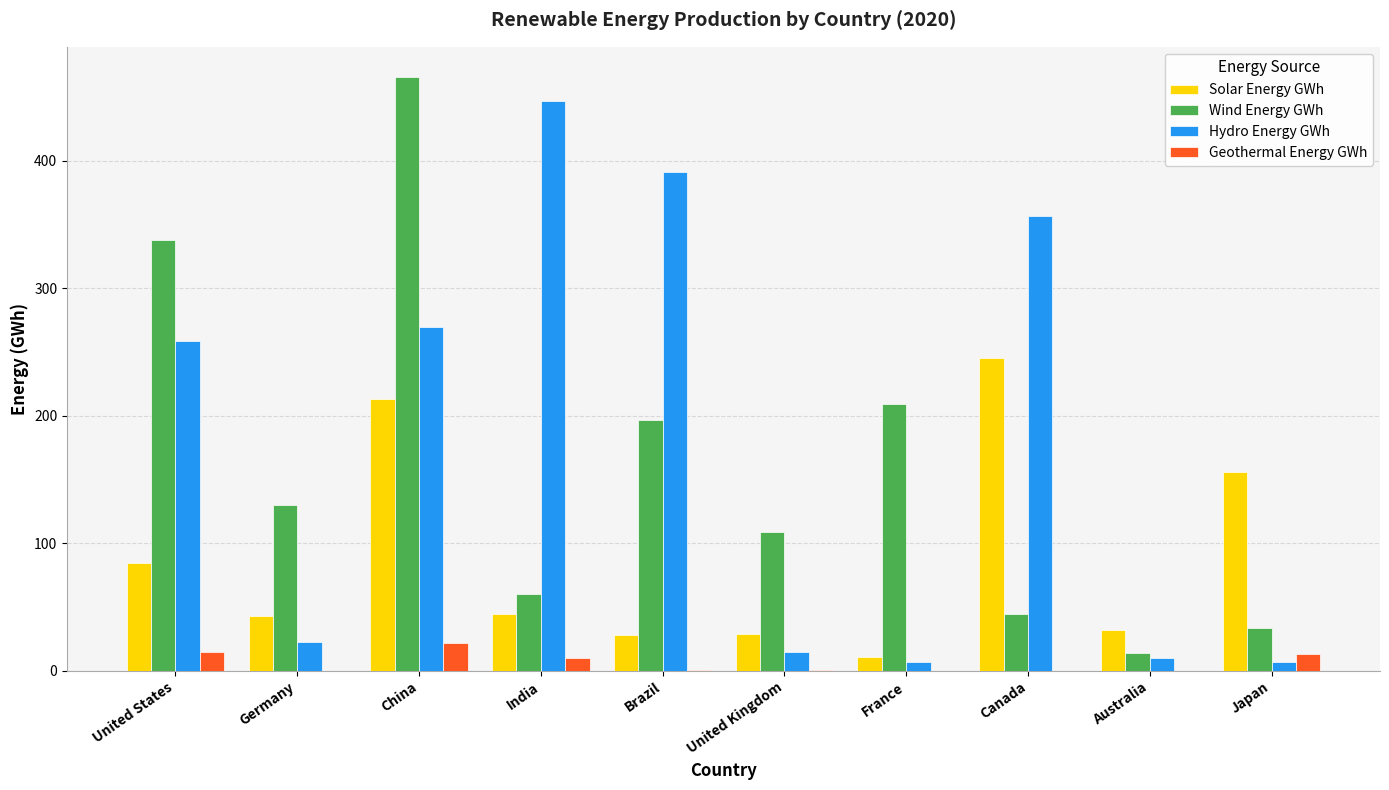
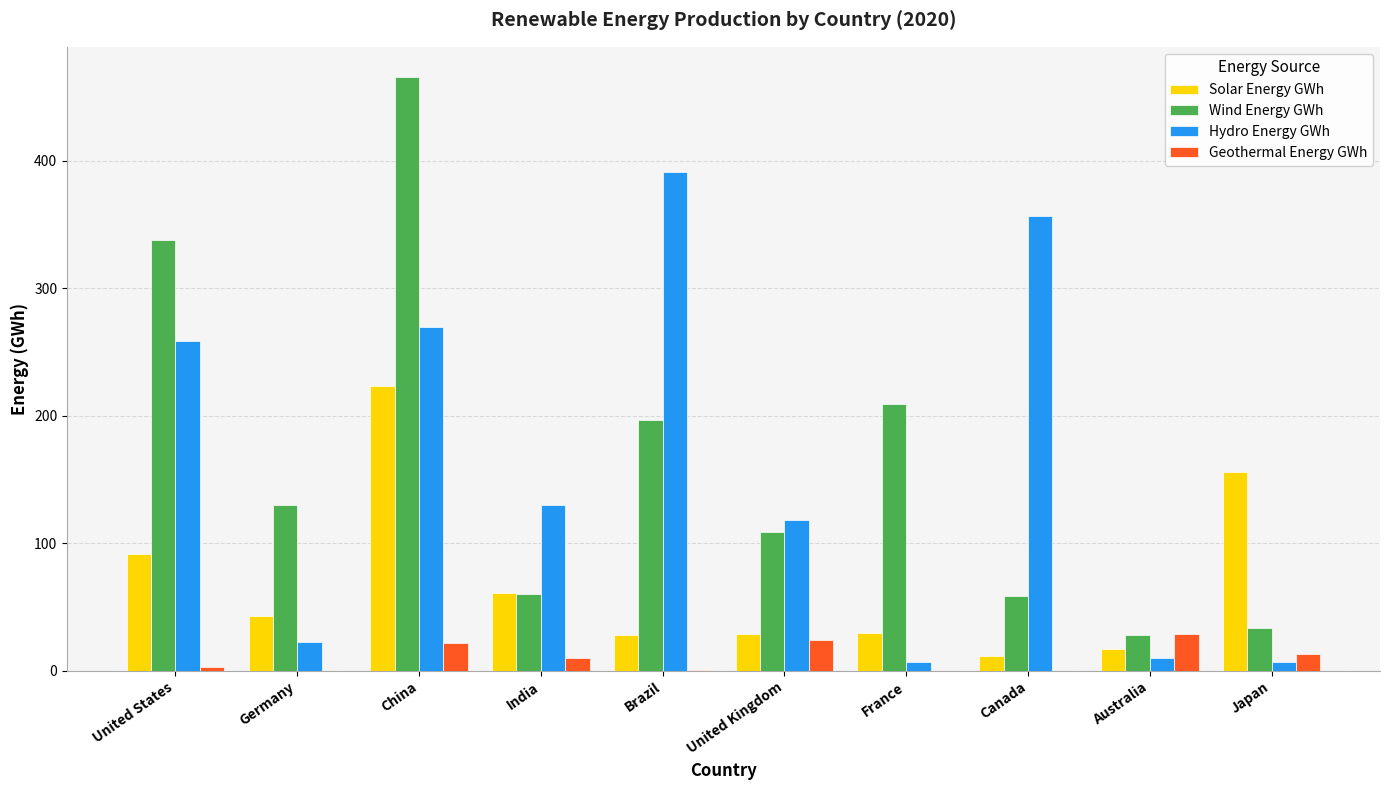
Solar Energy GWh, United States: 85 -> 92
Geothermal Energy GWh, United States: 15 -> 3
Solar Energy GWh, China: 213 -> 223
Solar Energy GWh, India: 45 -> 61
Hydro Energy GWh, India: 447 -> 130
Hydro Energy GWh, United Kingdom: 15 -> 118
Geothermal Energy GWh, United Kingdom: 1 -> 24
Solar Energy GWh, France: 11 -> 30
Solar Energy GWh, Canada: 245 -> 12
Wind Energy GWh, Canada: 45 -> 59
Solar Energy GWh, Australia: 32 -> 17
Wind Energy GWh, Australia: 14 -> 28
Geothermal Energy GWh, Australia: 0 -> 29
